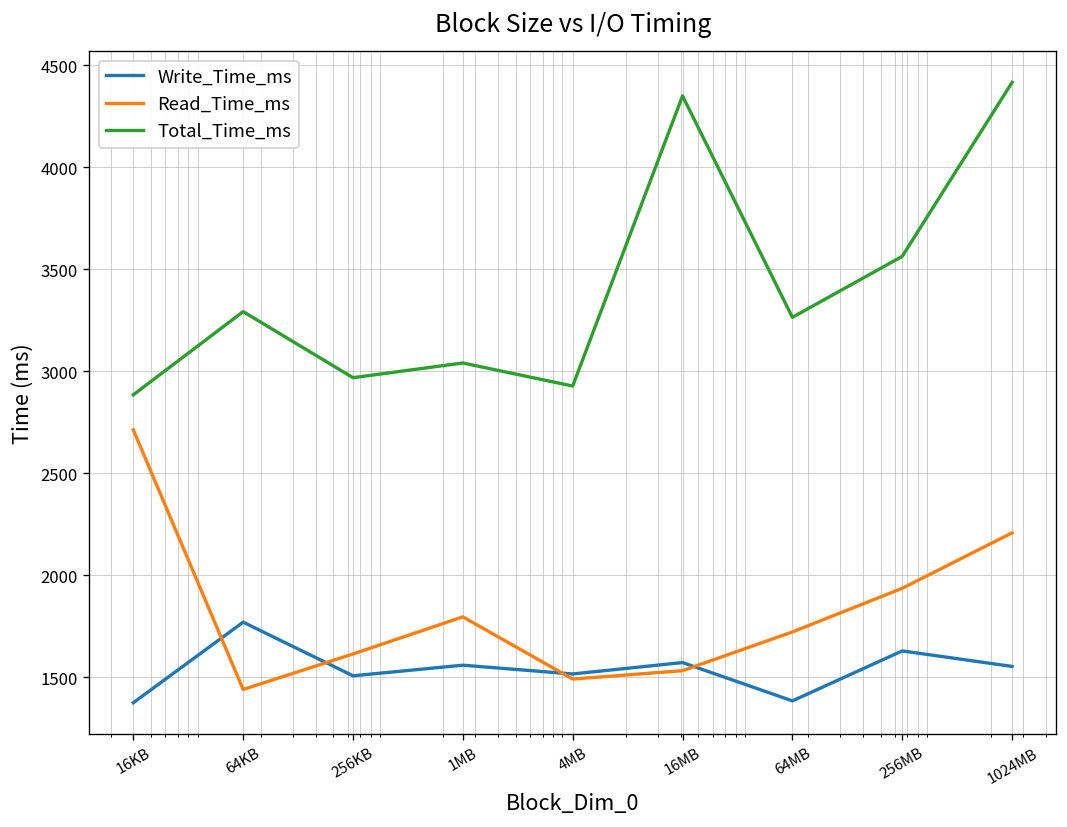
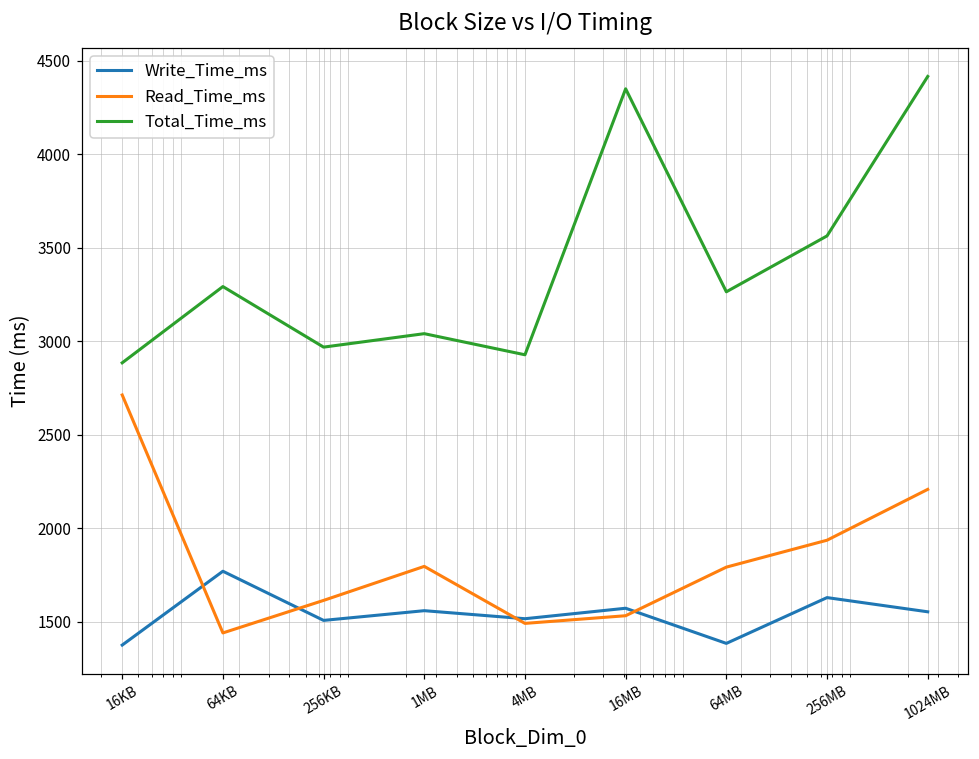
Read_Time_ms, 64MB: 1720 -> 1790
